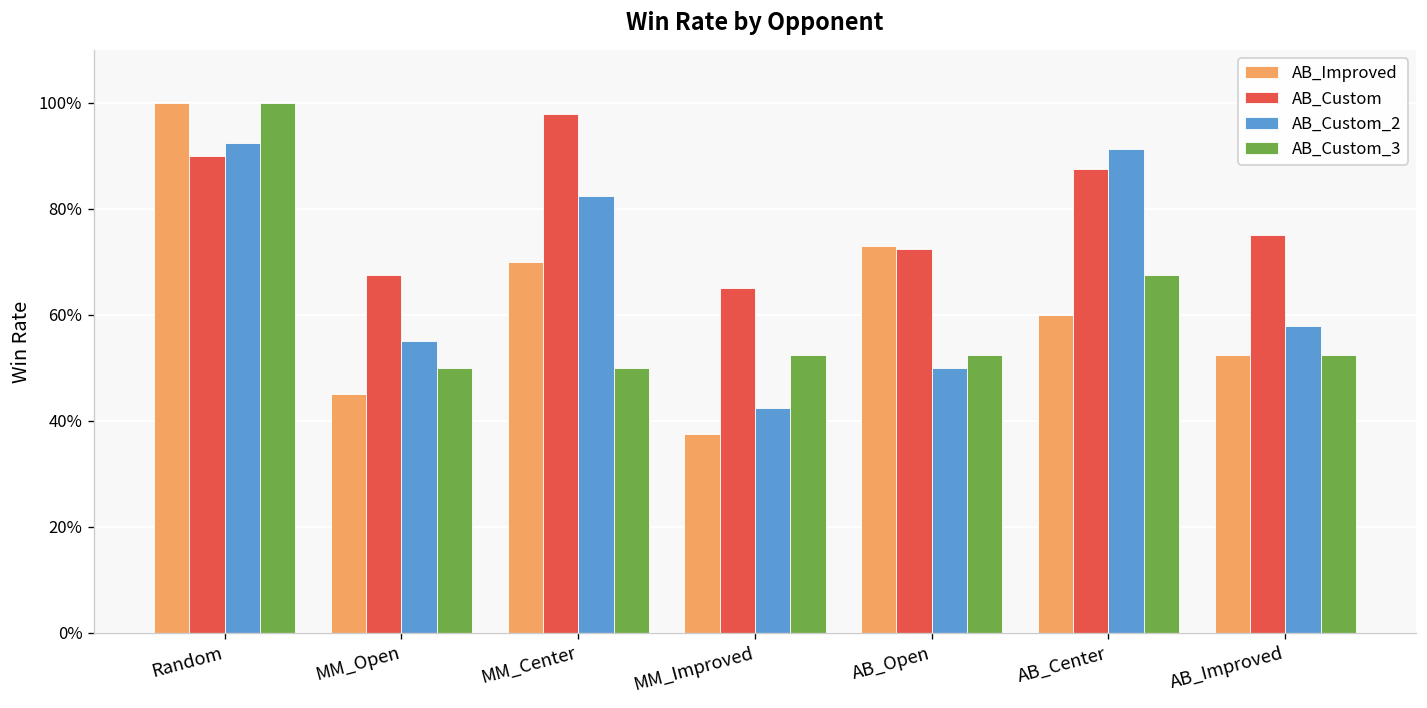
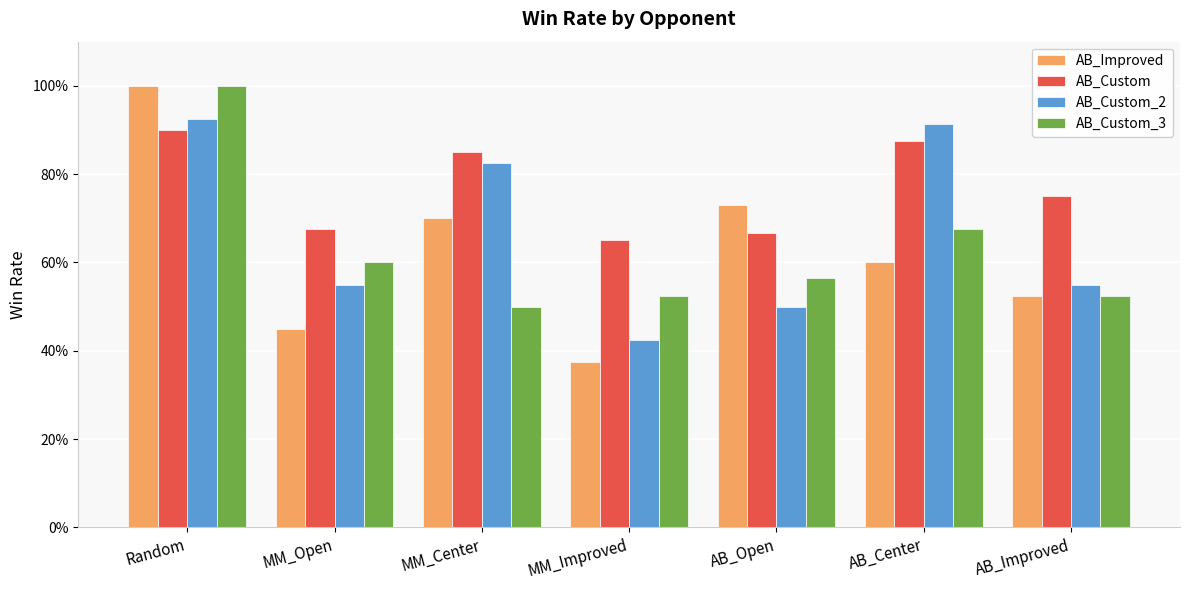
AB_Custom_3, MM_Open: 50% -> 60%
AB_Custom, MM_Center: 98% -> 85%
AB_Custom, AB_Open: 73% -> 67%
AB_Custom_3, AB_Open: 53% -> 56%
AB_Custom_2, AB_Improved: 58% -> 55%
